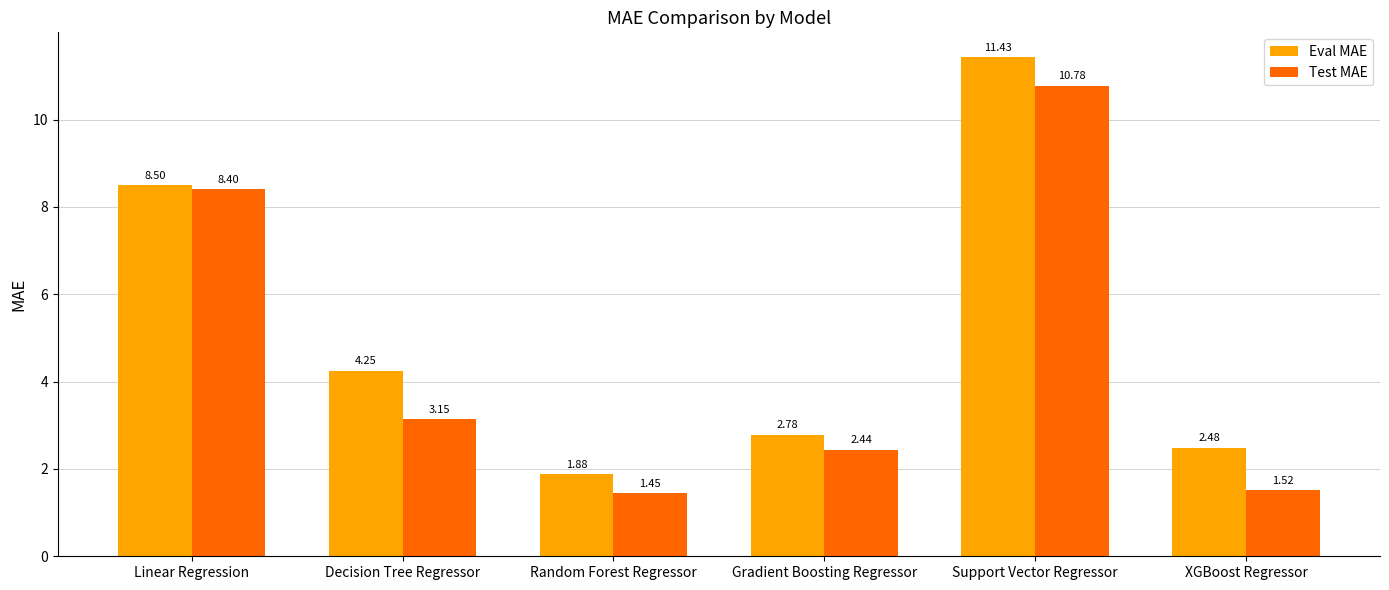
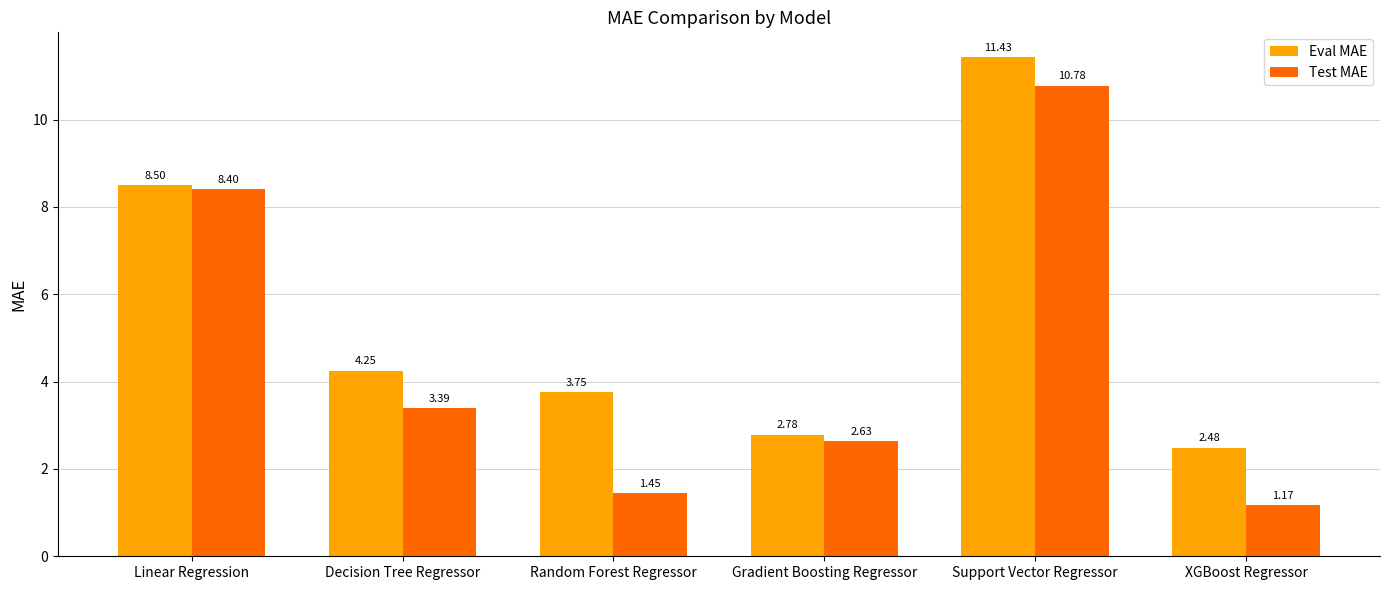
Test MAE, Decision Tree Regressor: 3.15 -> 3.39
Eval MAE, Random Forest Regressor: 1.88 -> 3.75
Test MAE, Gradient Boosting Regressor: 2.44 -> 2.63
Test MAE, XGBoost Regressor: 1.52 -> 1.17
